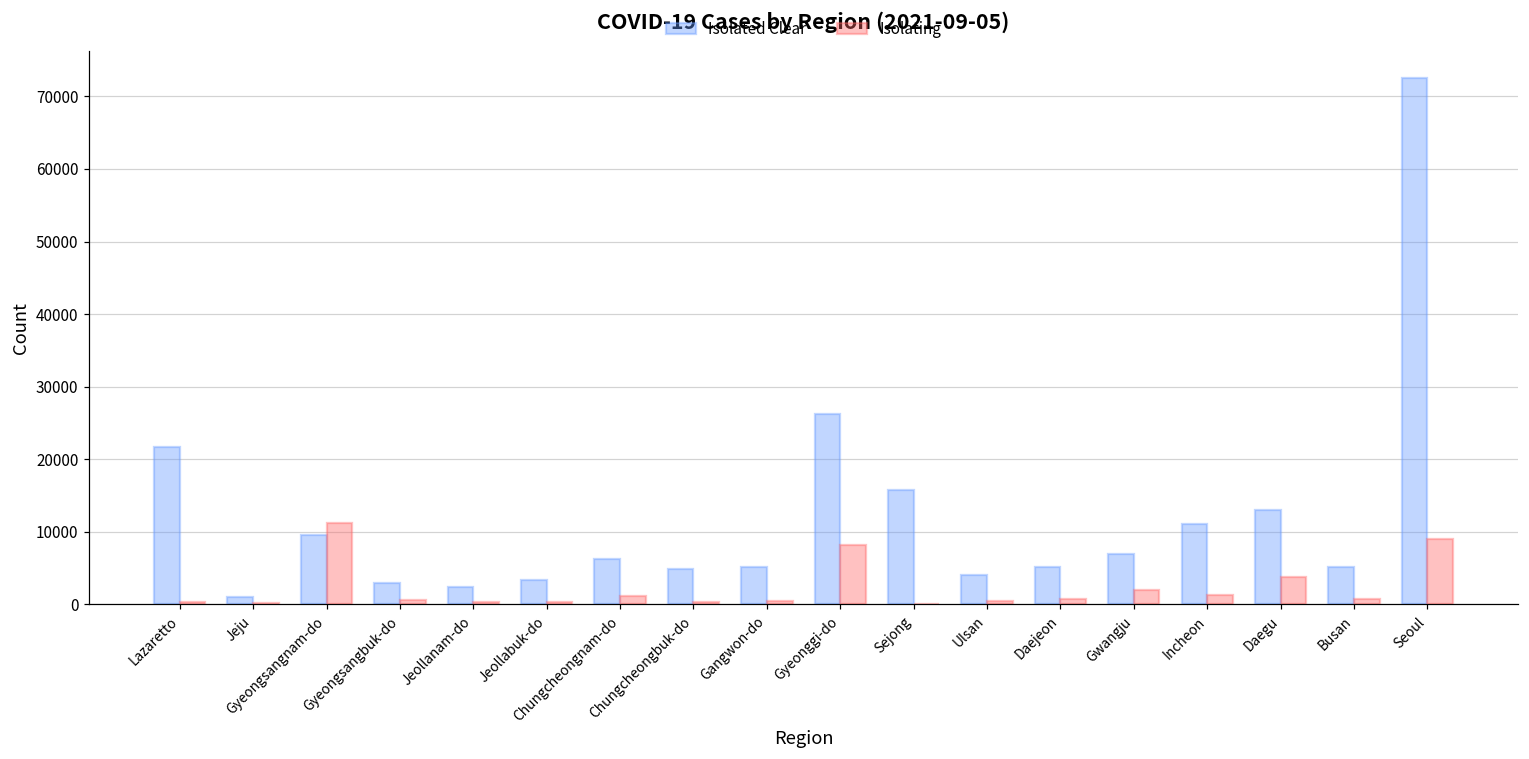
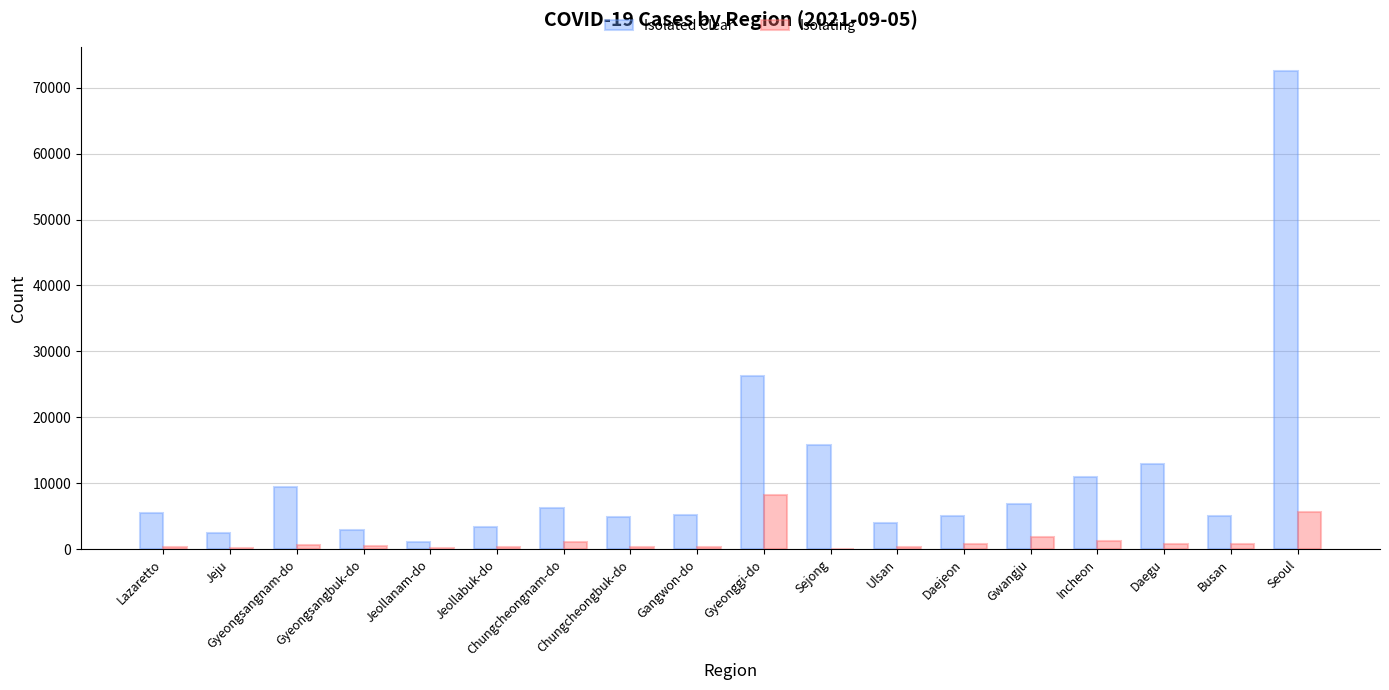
Isolated Clear, Lazaretto: 22000 -> 6000
Isolated Clear, Jeju: 1000 -> 2000
Isolating, Gyeongsangnam-do: 11000 -> 1000
Isolated Clear, Jeollanam-do: 2000 -> 1000
Isolating, Daegu: 4000 -> 1000
Isolating, Seoul: 9000 -> 6000
